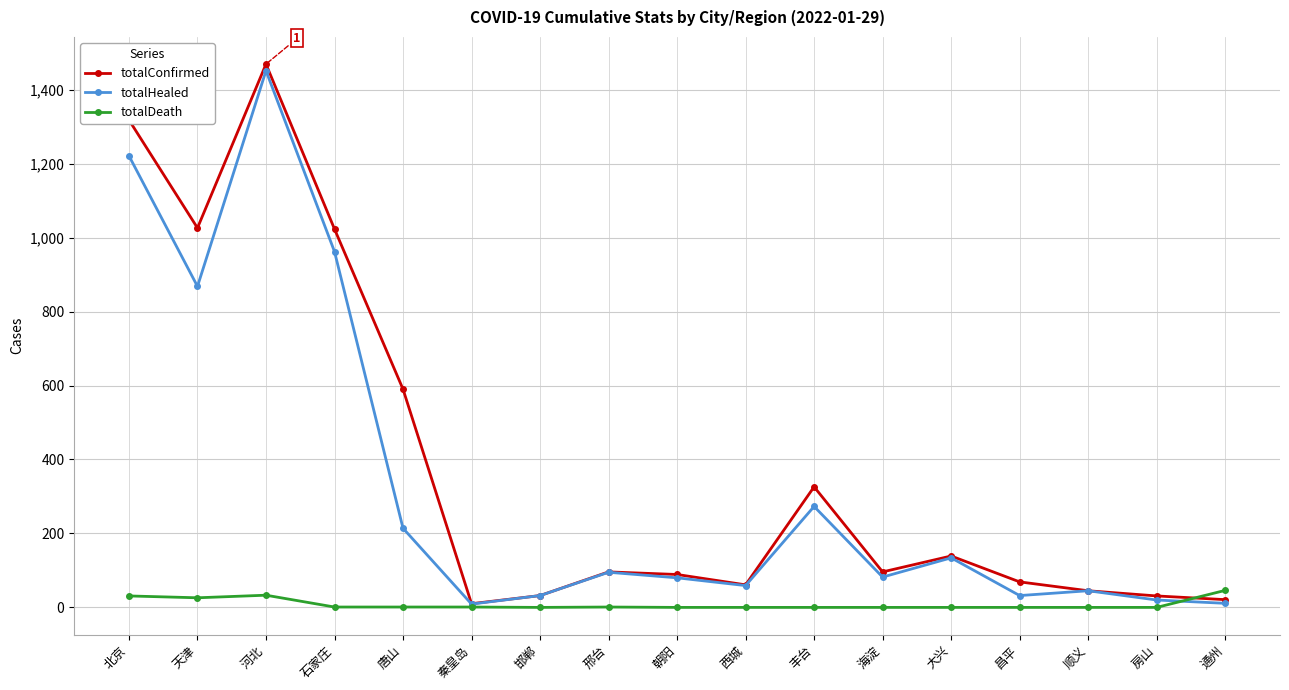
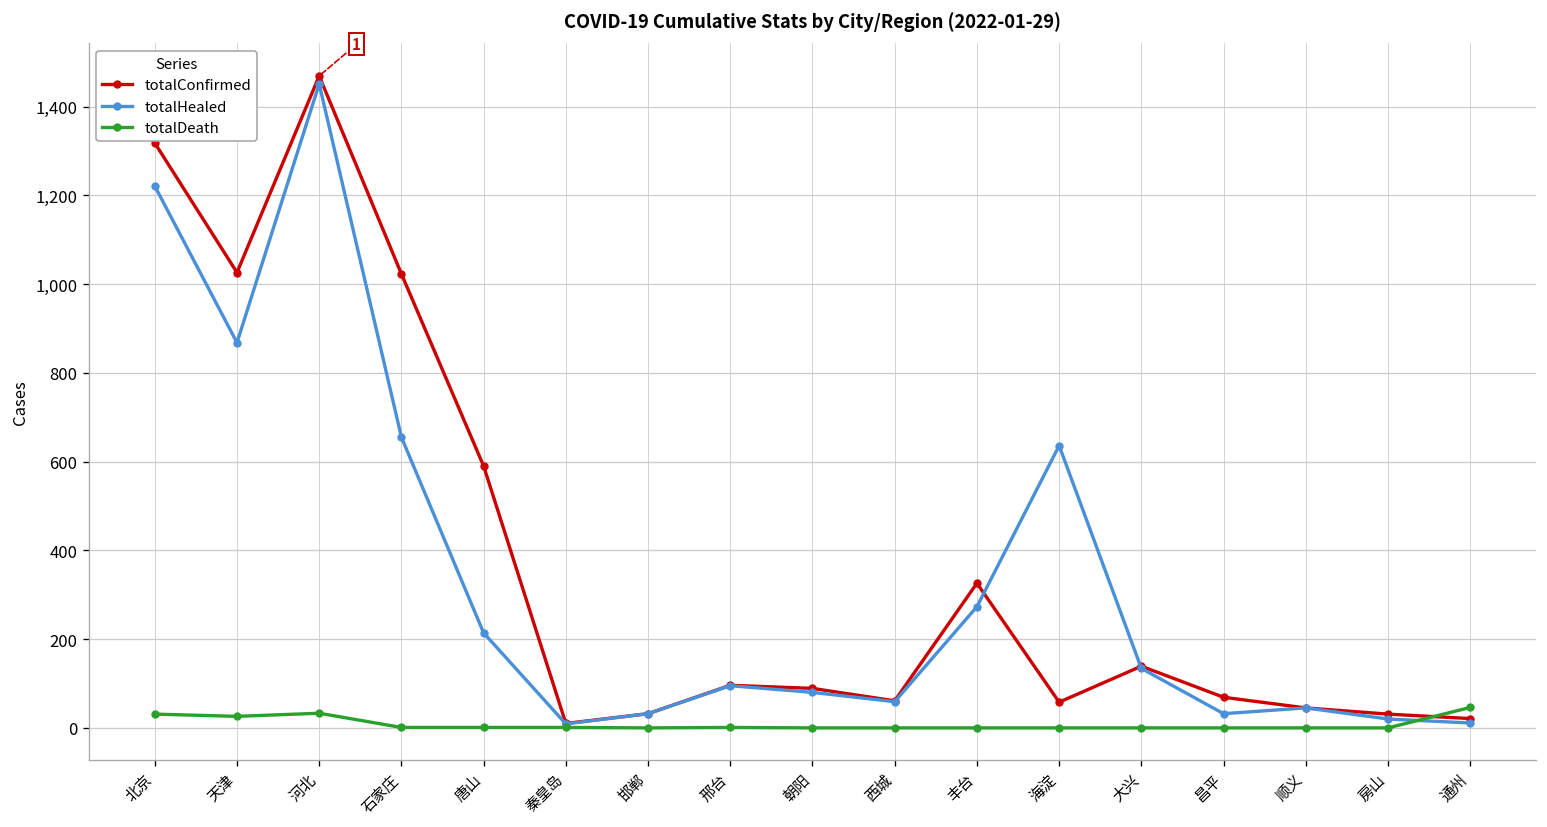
totalHealed, 石家庄: 960 -> 660
totalConfirmed, 海淀: 100 -> 60
totalHealed, 海淀: 80 -> 640
